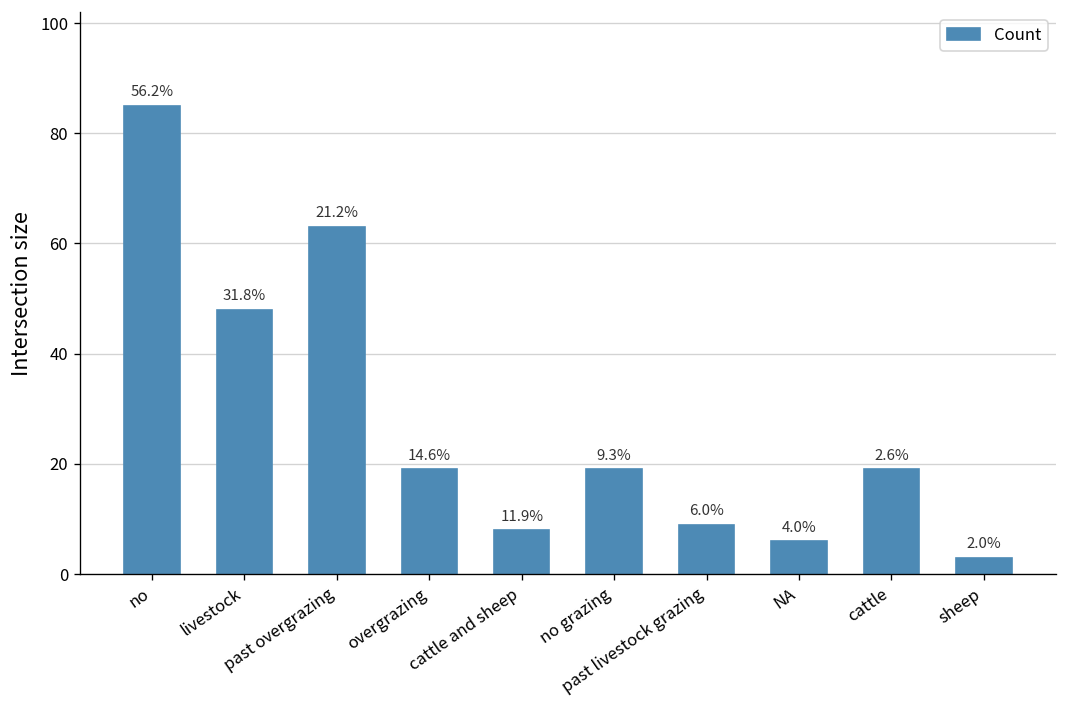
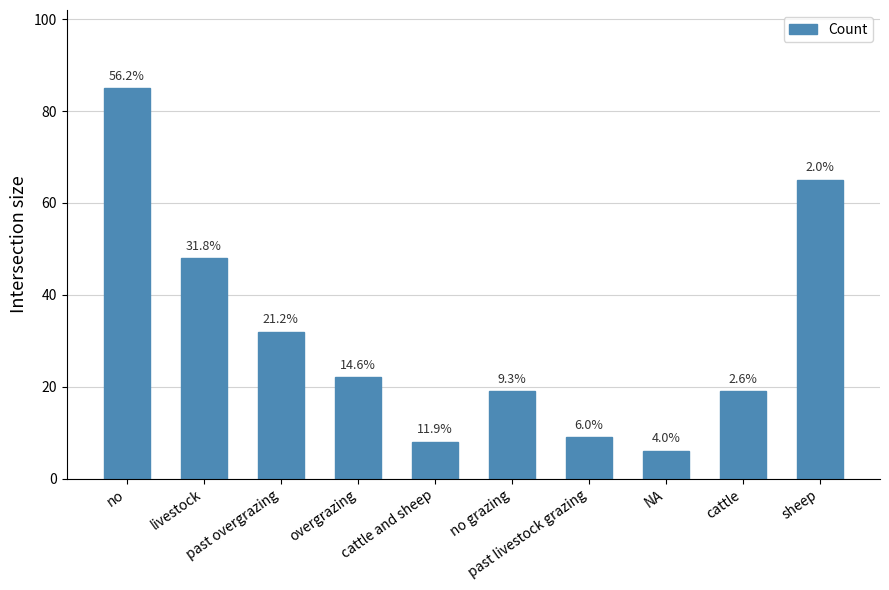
past overgrazing: 63 -> 32
overgrazing: 19 -> 22
sheep: 3 -> 65
